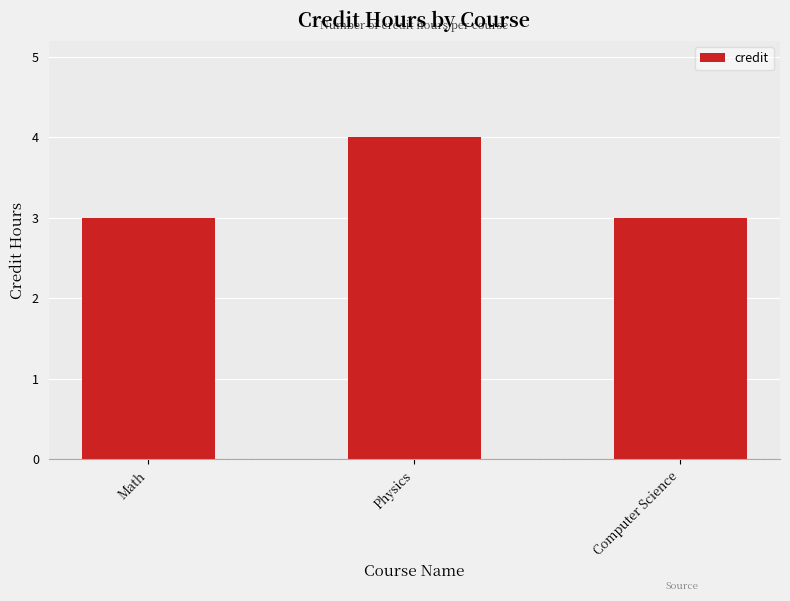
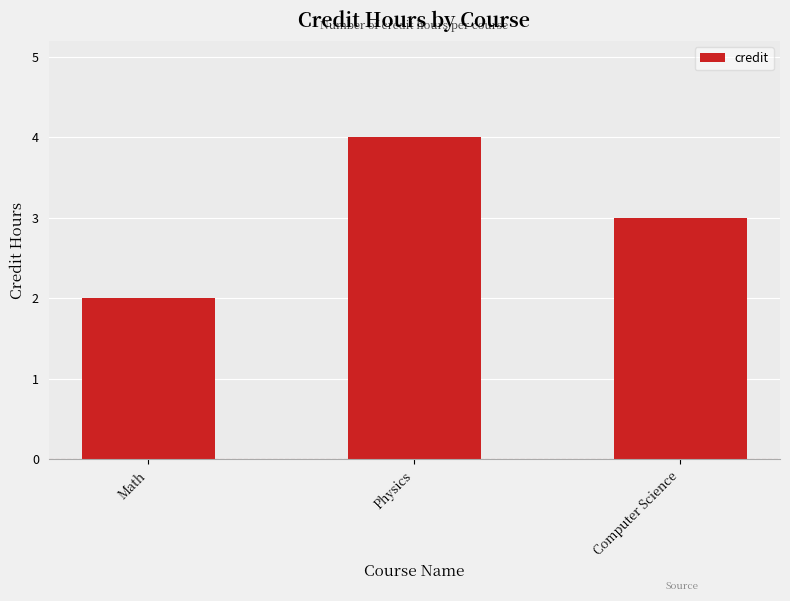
Math: 3 -> 2
